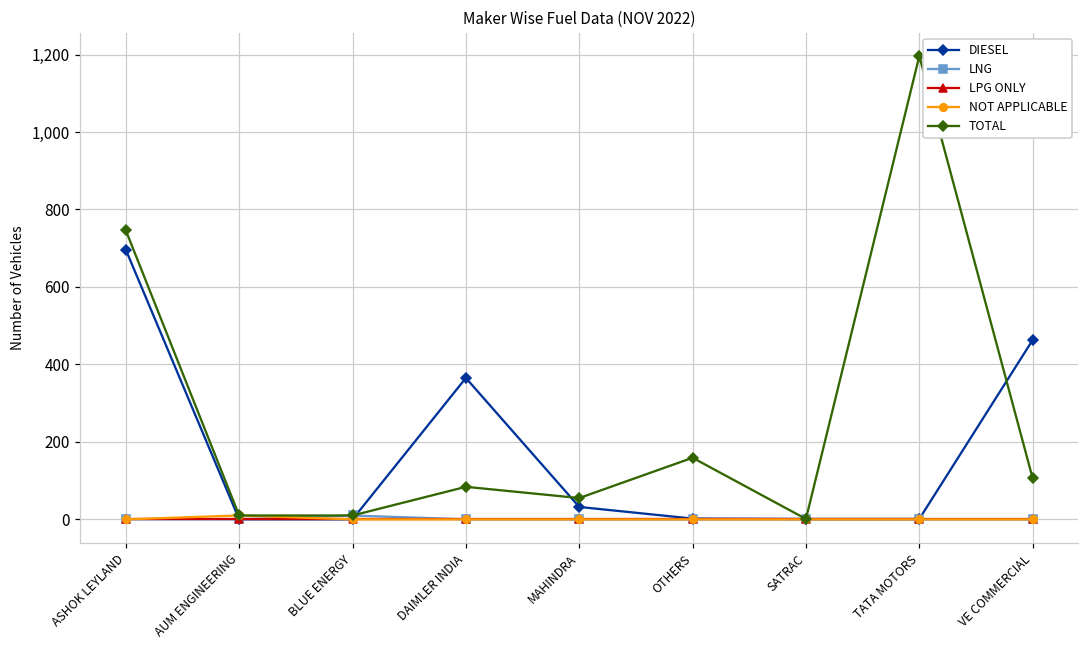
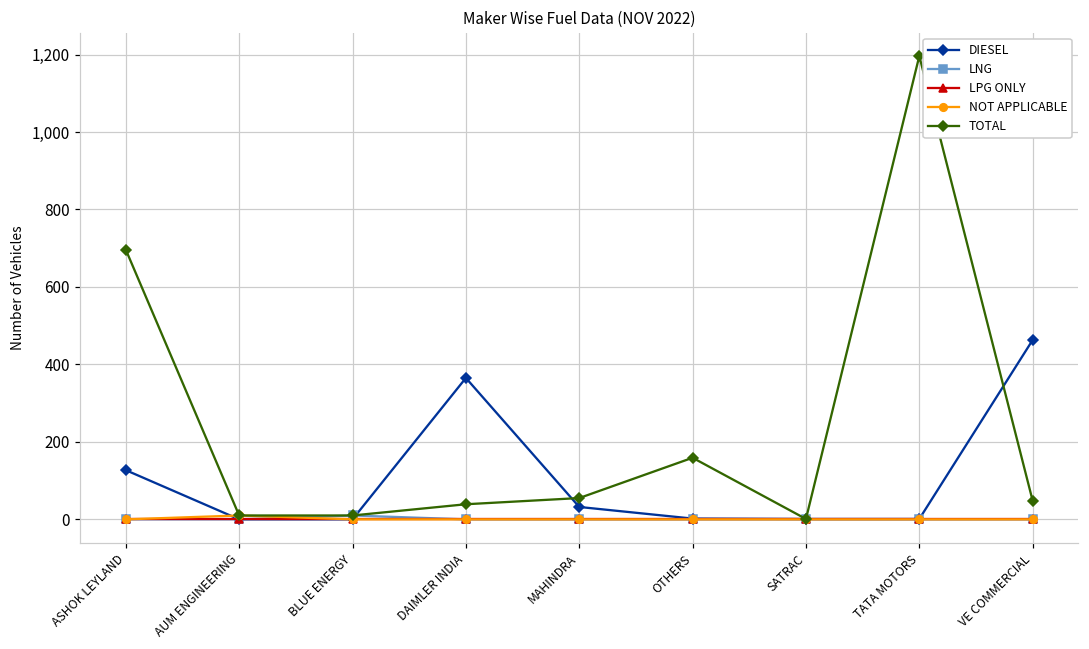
DIESEL, ASHOK LEYLAND: 700 -> 130
TOTAL, ASHOK LEYLAND: 750 -> 700
TOTAL, DAIMLER INDIA: 80 -> 40
TOTAL, VE COMMERCIAL: 110 -> 50
